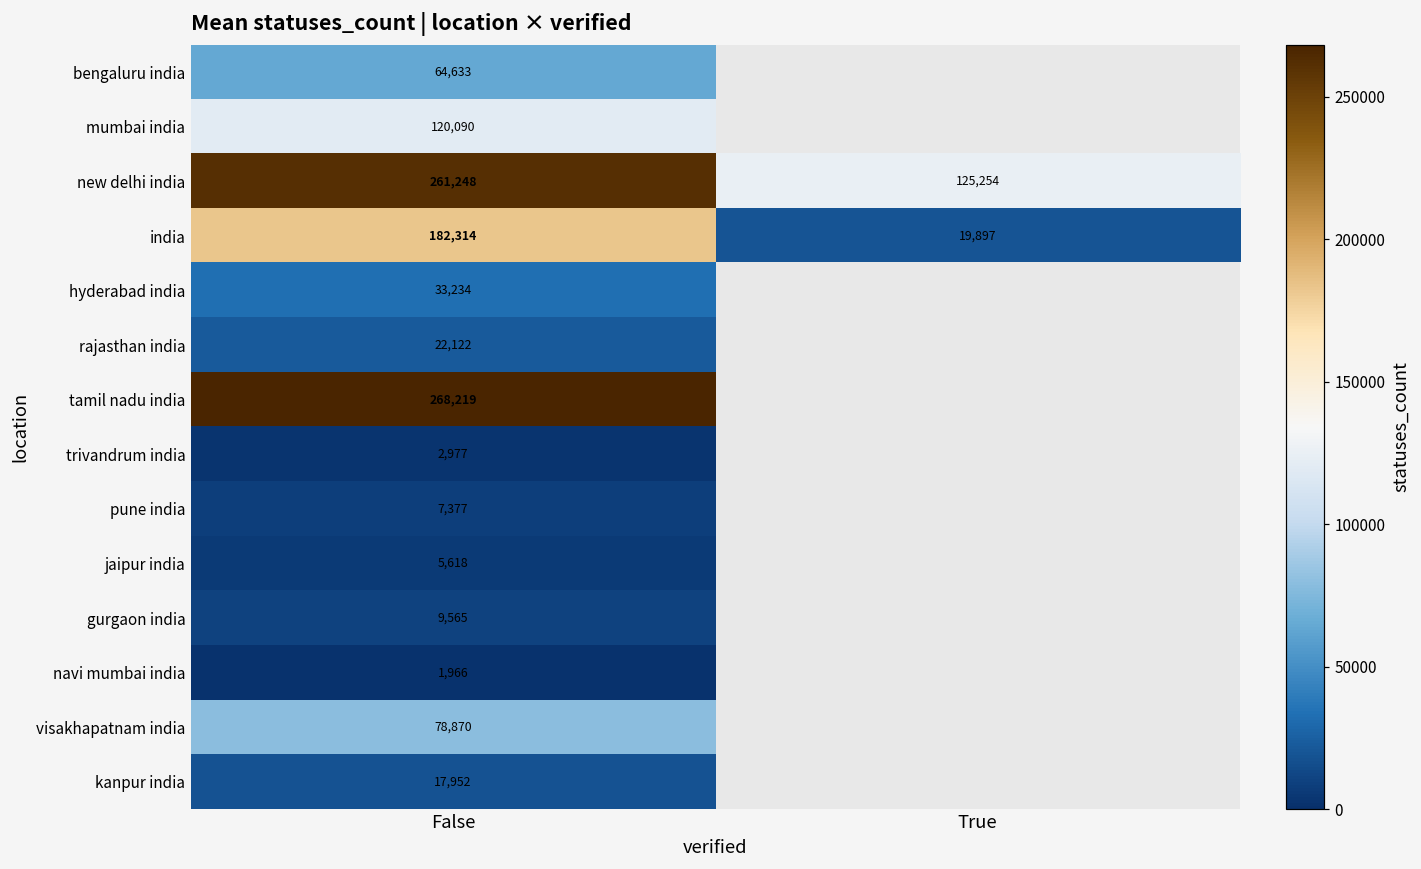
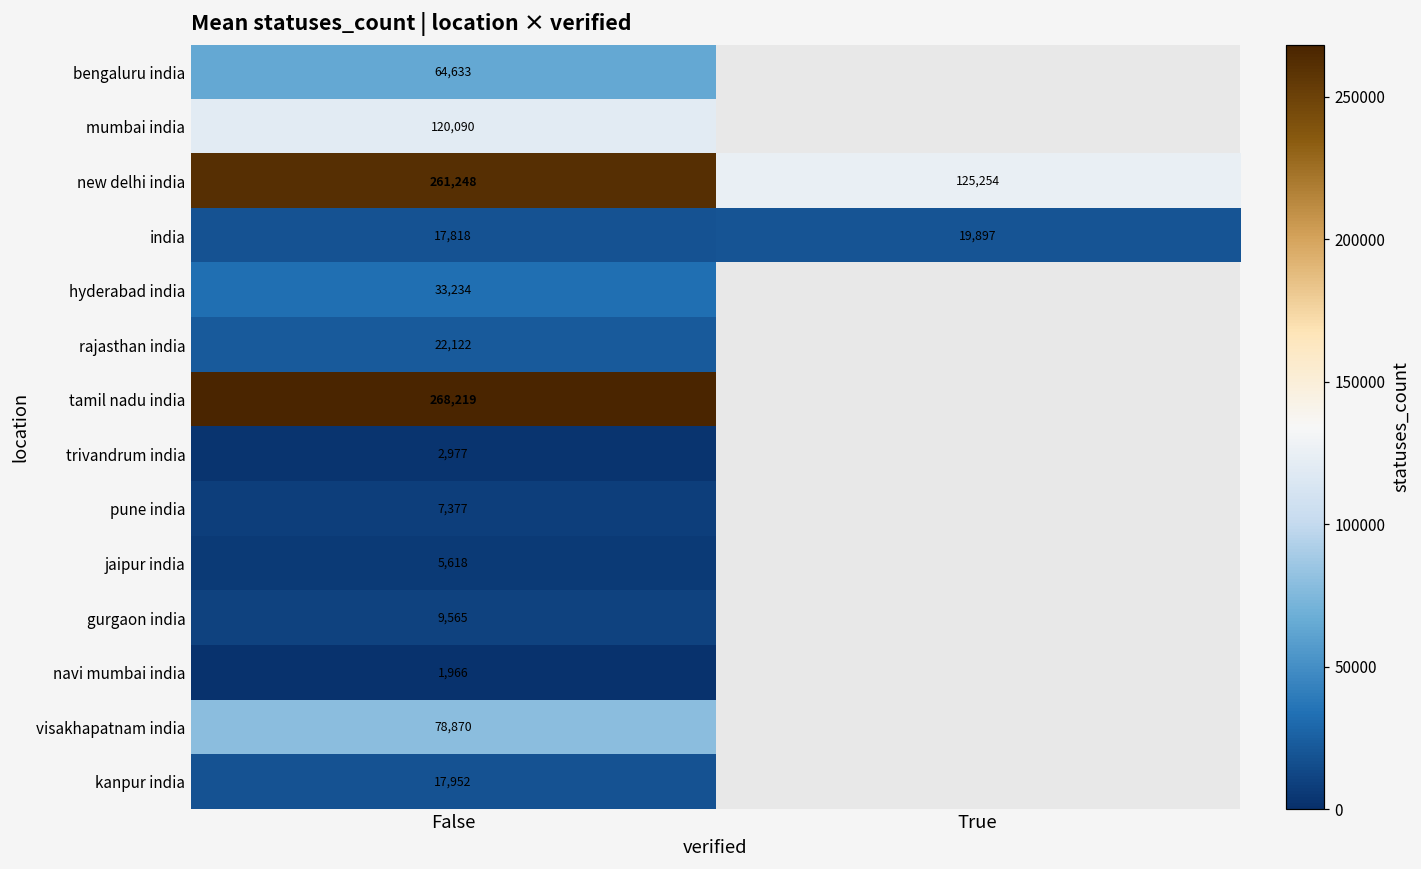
india, False: 182,314 -> 17,818
